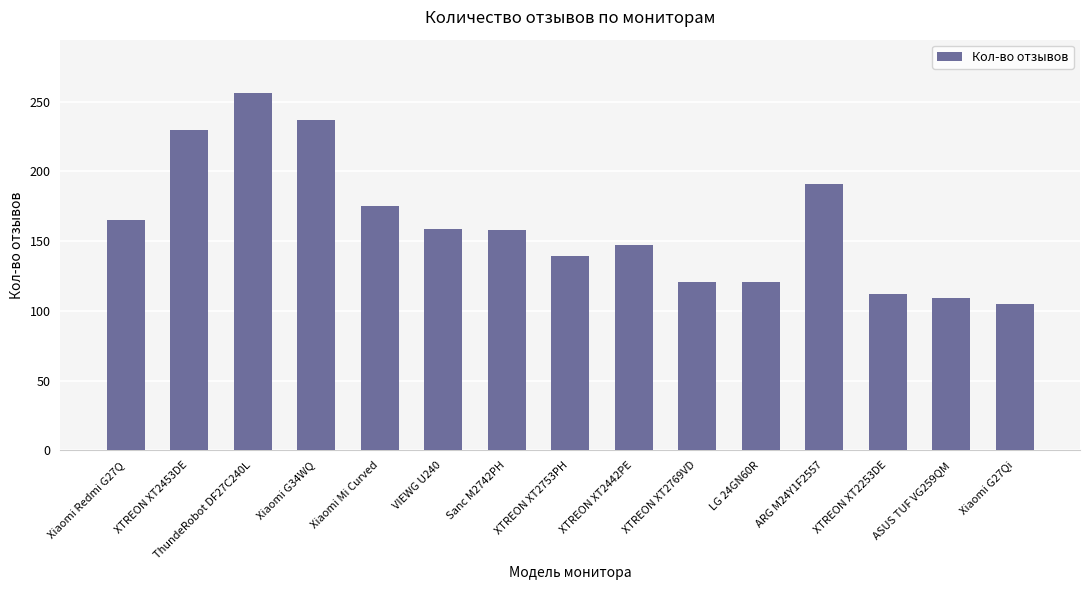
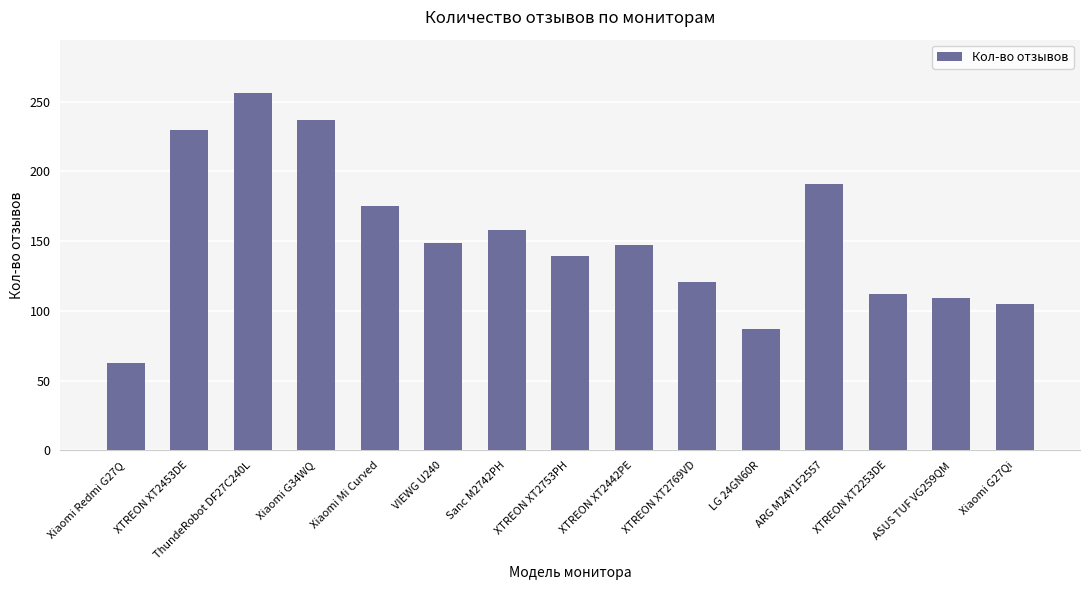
Xiaomi Redmi G27Q: 165 -> 63
VIEWG U240: 159 -> 149
LG 24GN60R: 121 -> 87
